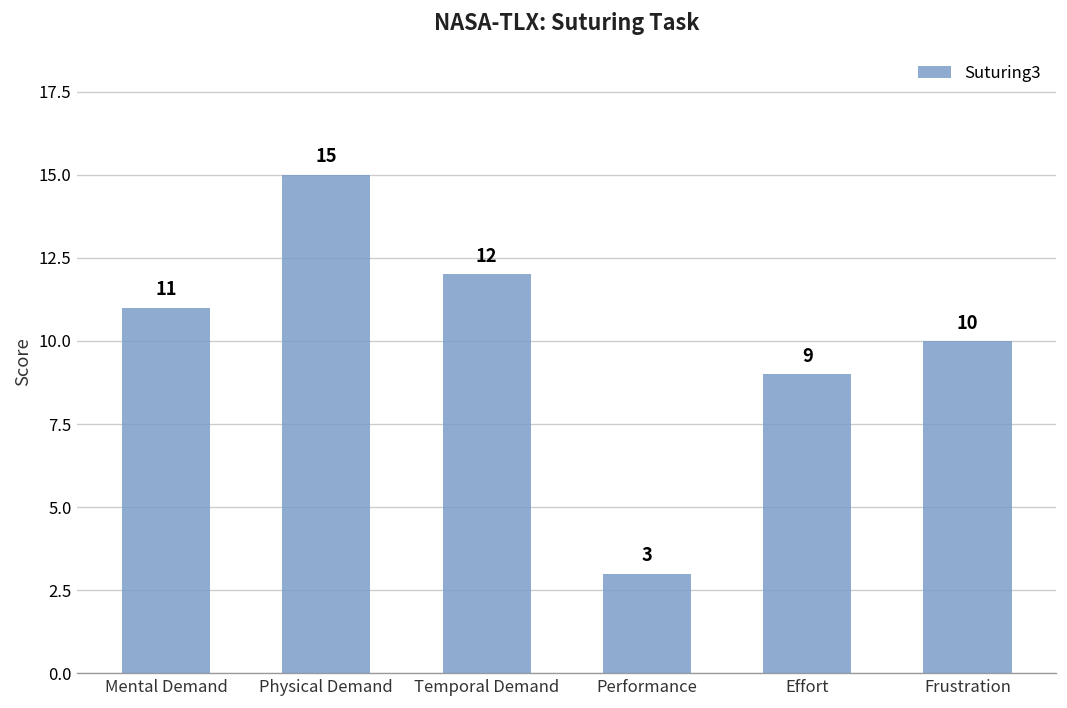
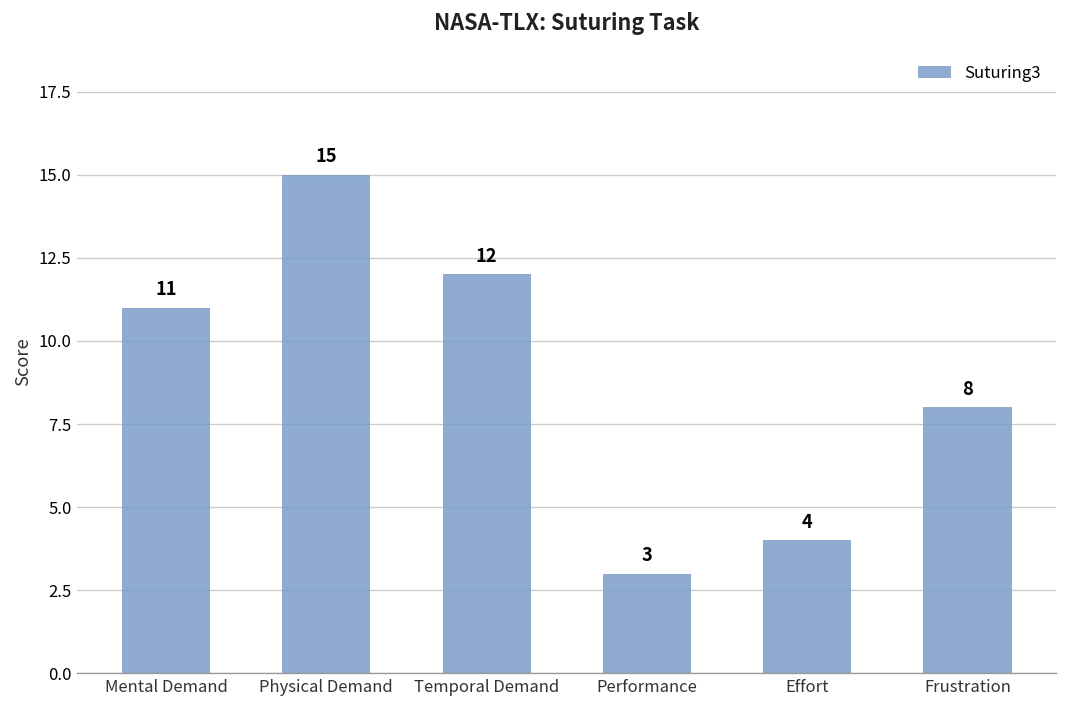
Effort: 9 -> 4
Frustration: 10 -> 8
